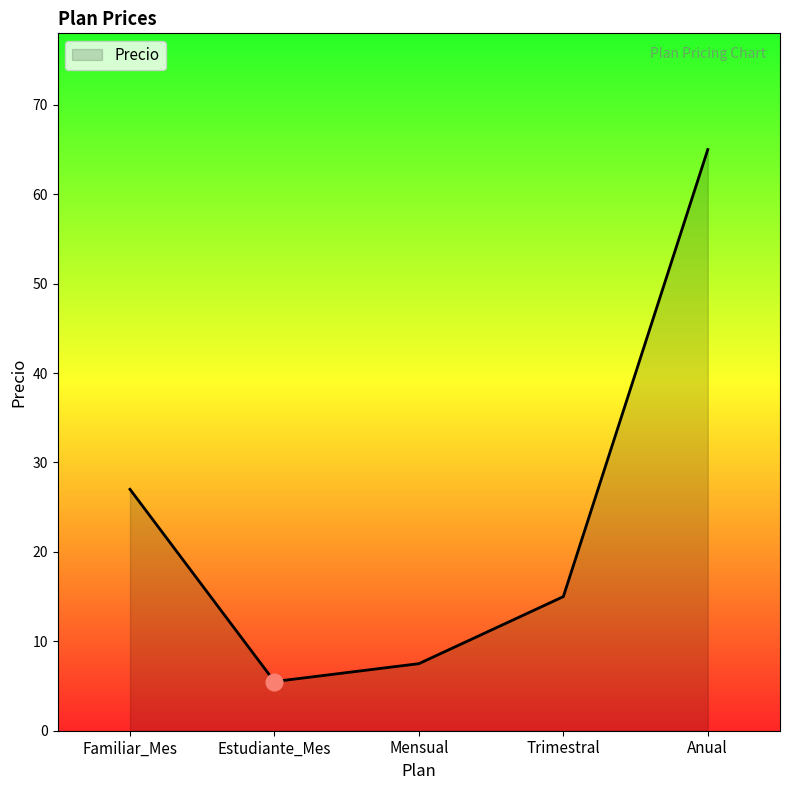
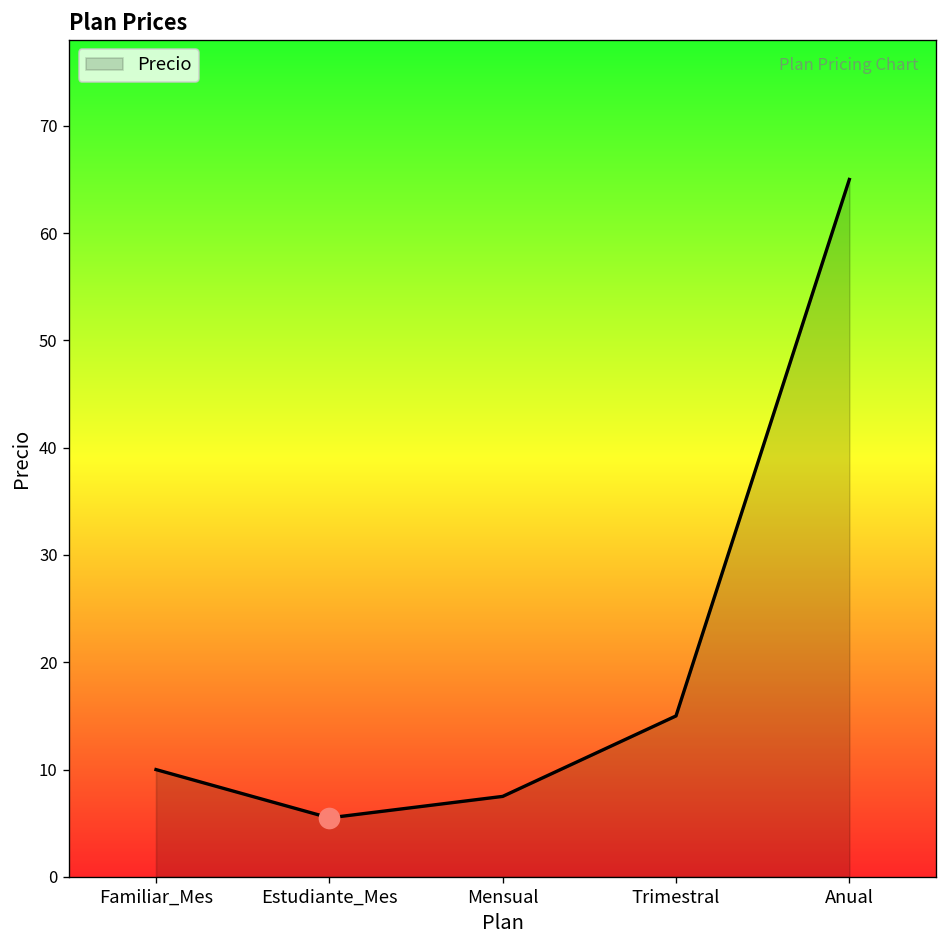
Precio, Familiar_Mes: 27 -> 10
